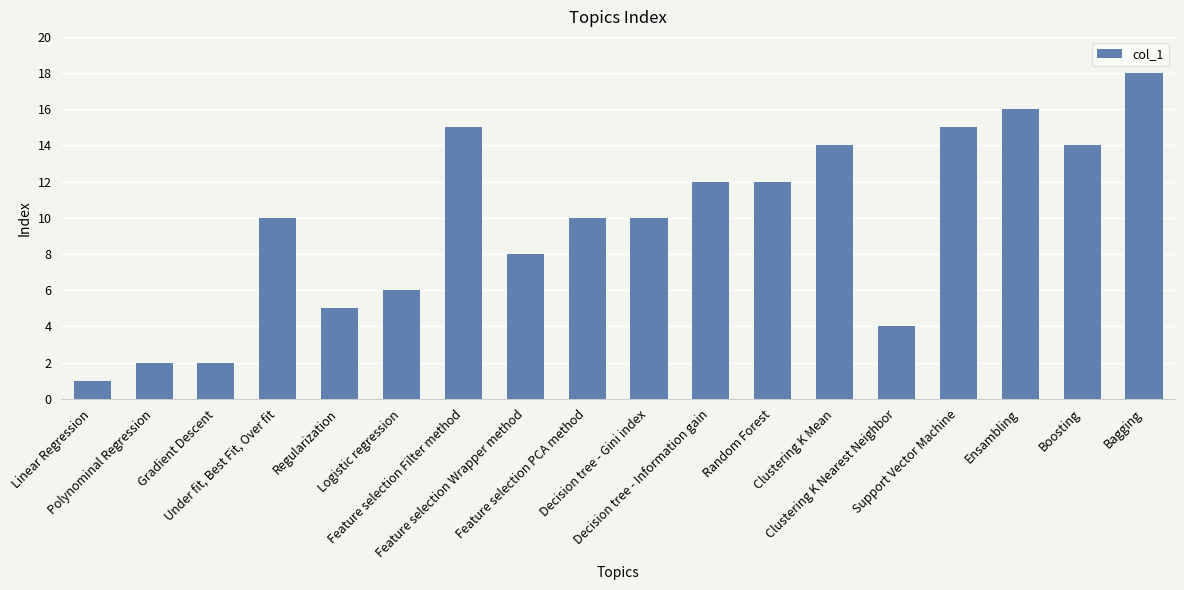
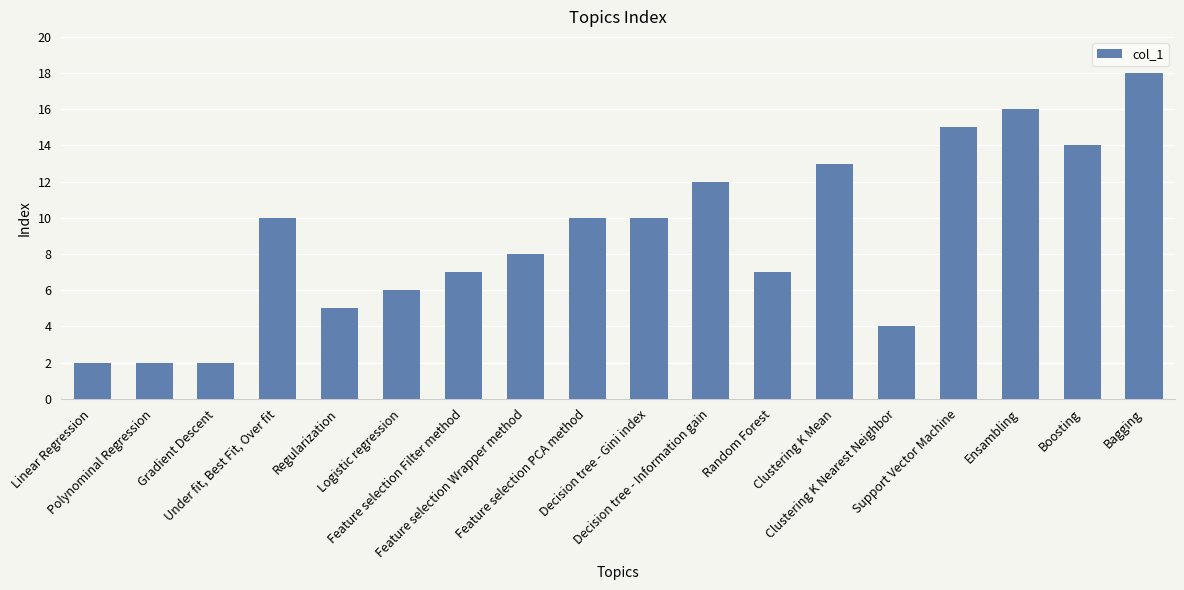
Linear Regression: 1 -> 2
Feature selection Filter method: 15 -> 7
Random Forest: 12 -> 7
Clustering K Mean: 14 -> 13
